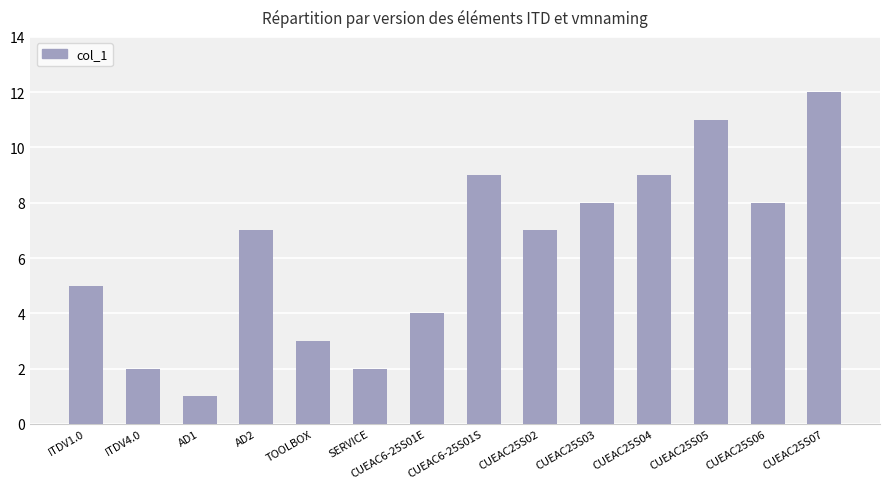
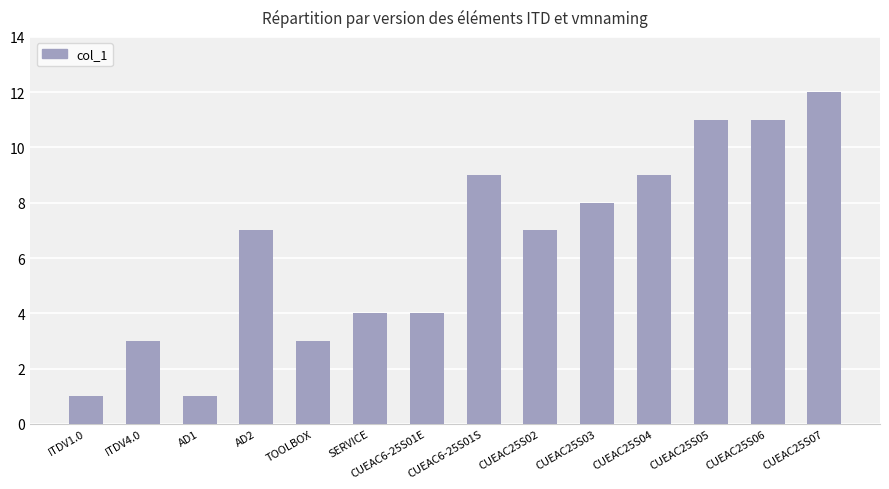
ITDV1.0: 5 -> 1
ITDV4.0: 2 -> 3
SERVICE: 2 -> 4
CUEAC25S06: 8 -> 11
